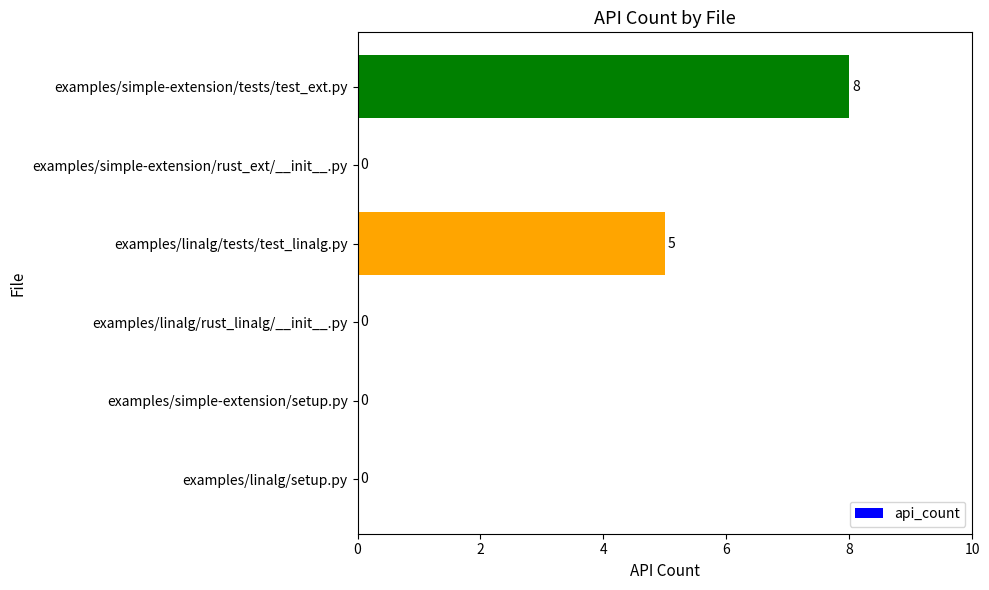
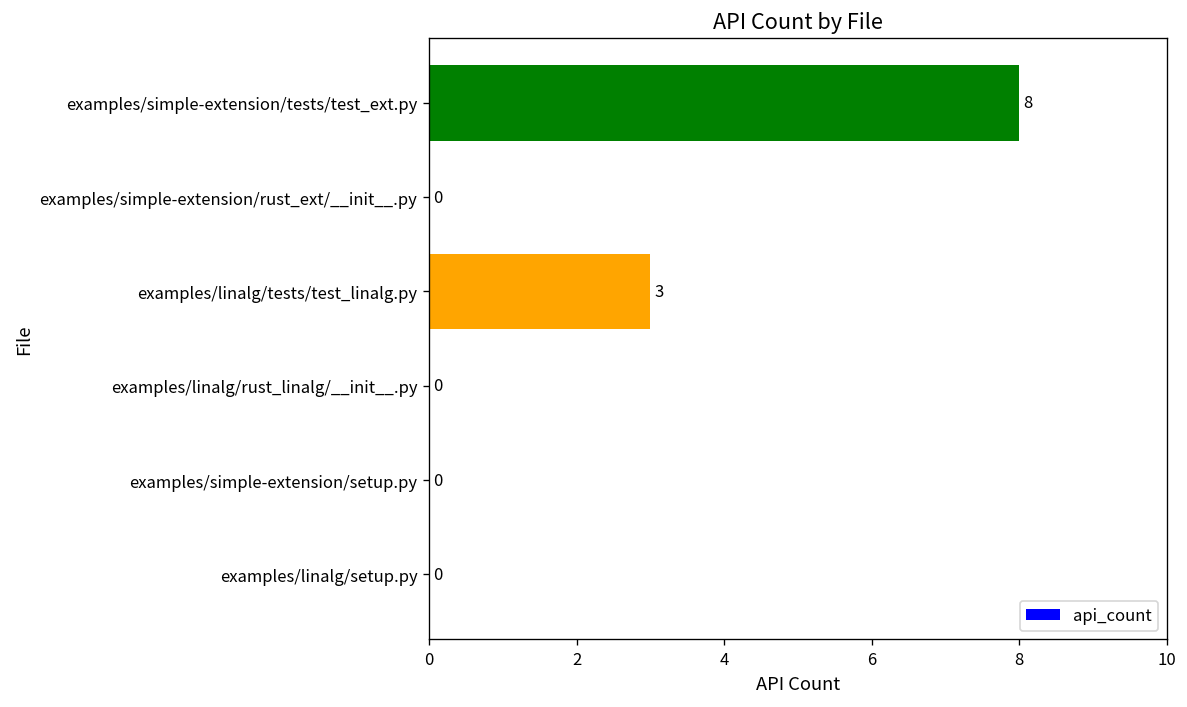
examples/linalg/tests/test_linalg.py: 5 -> 3
